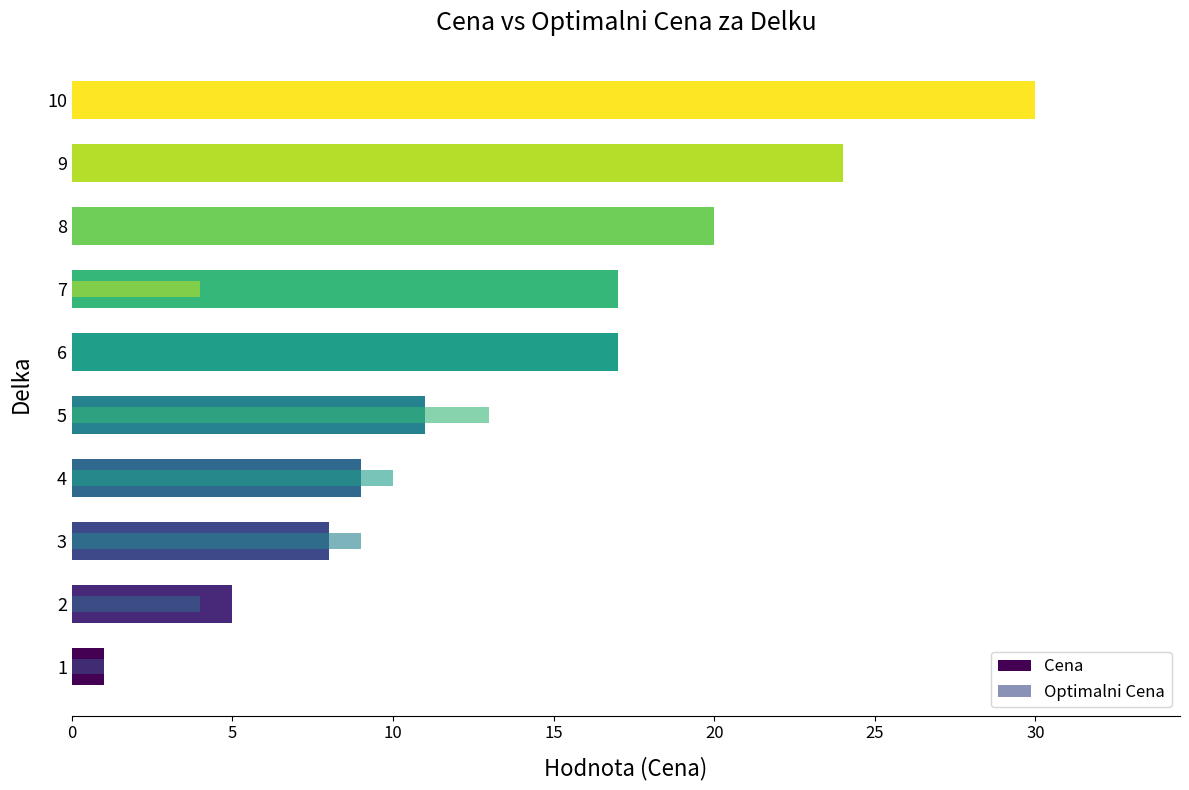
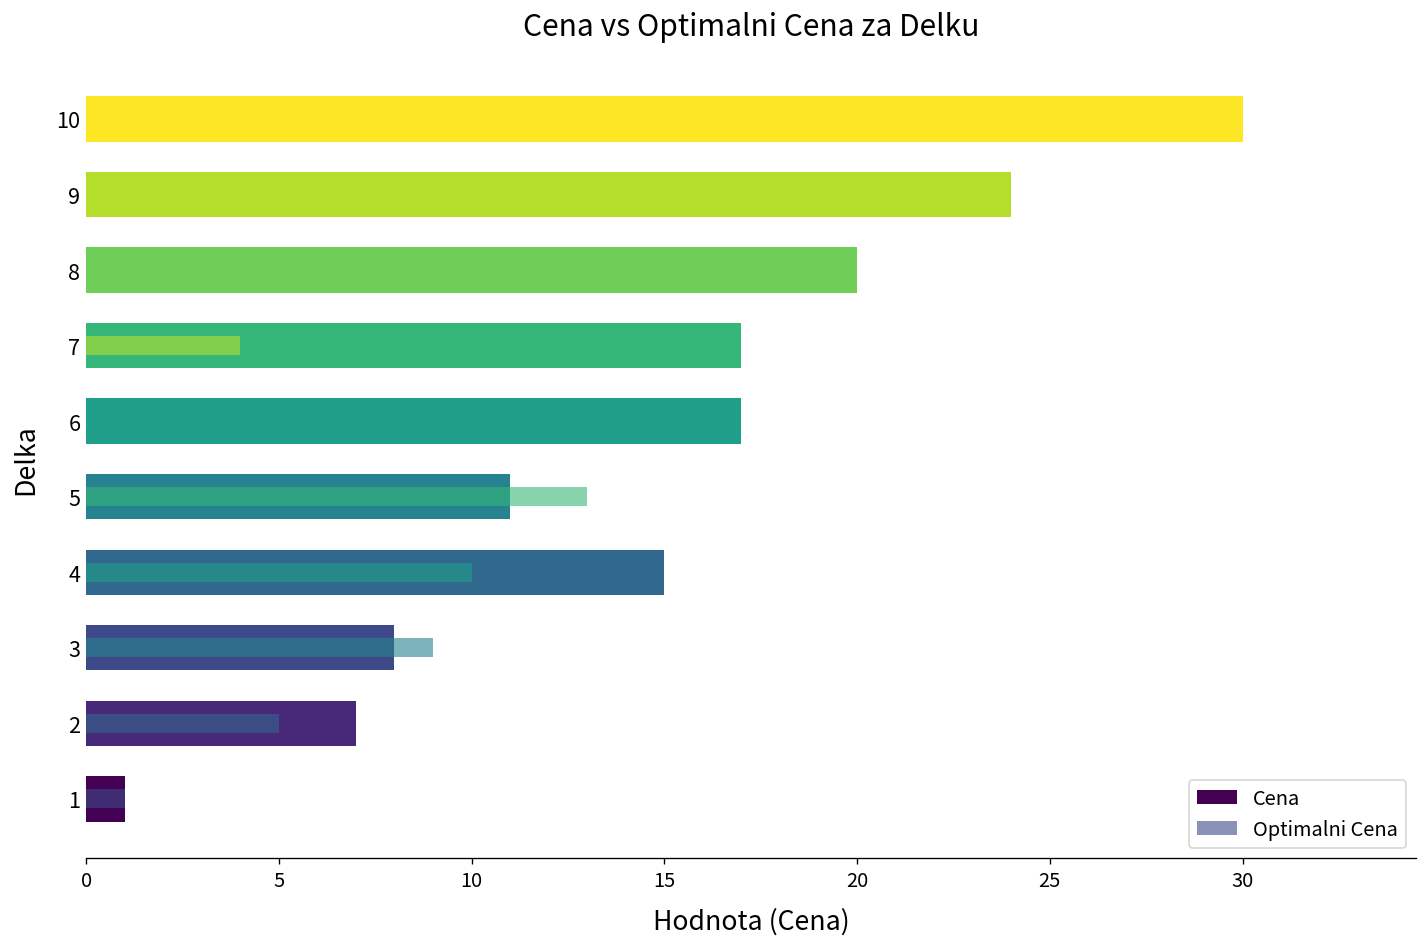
Cena, 4: 9 -> 15
Cena, 2: 5 -> 7
Optimalni Cena, 2: 4 -> 5
